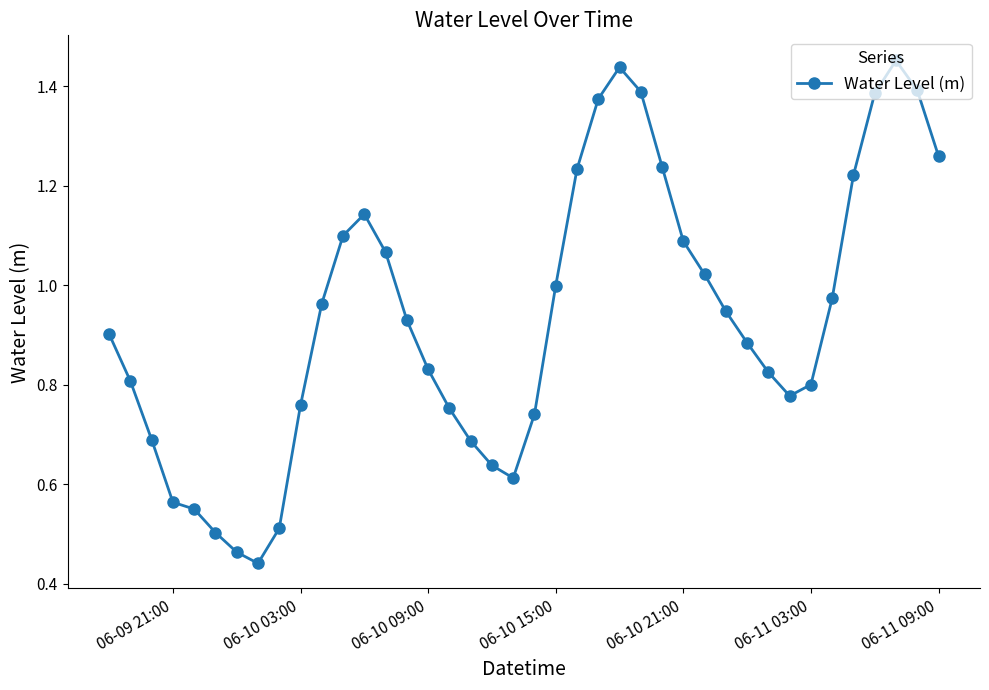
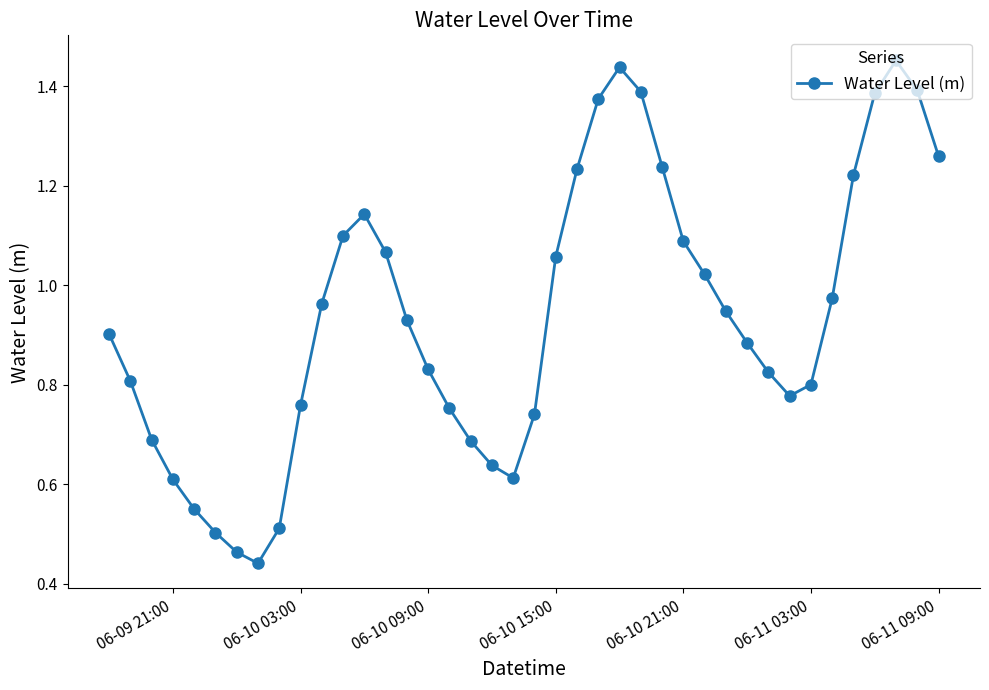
06-09 21:00: 0.56 -> 0.61
06-10 15:00: 1.00 -> 1.06
